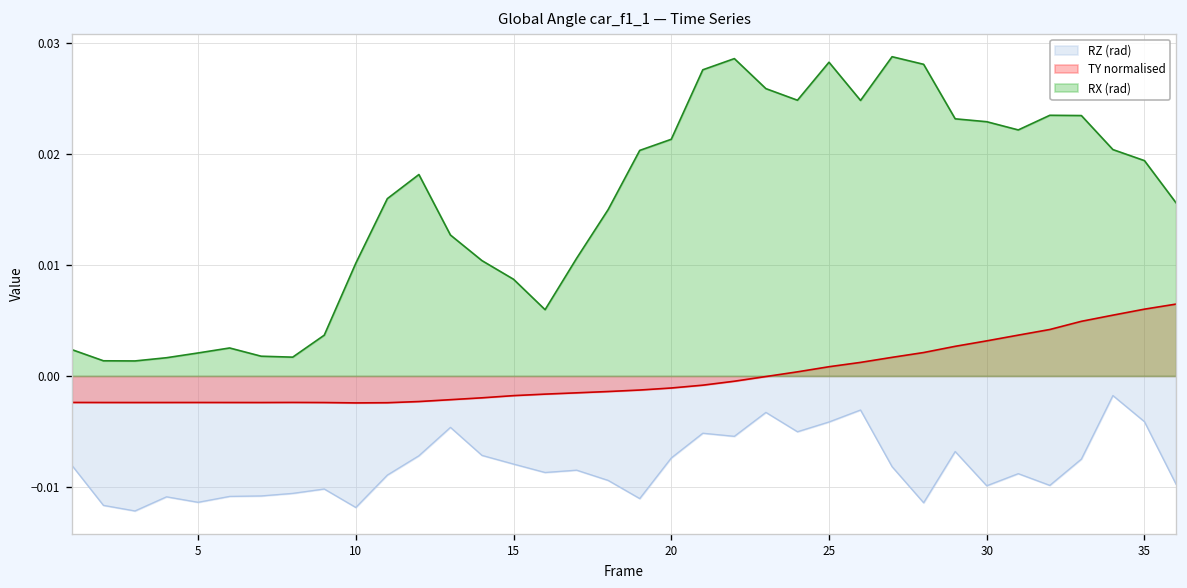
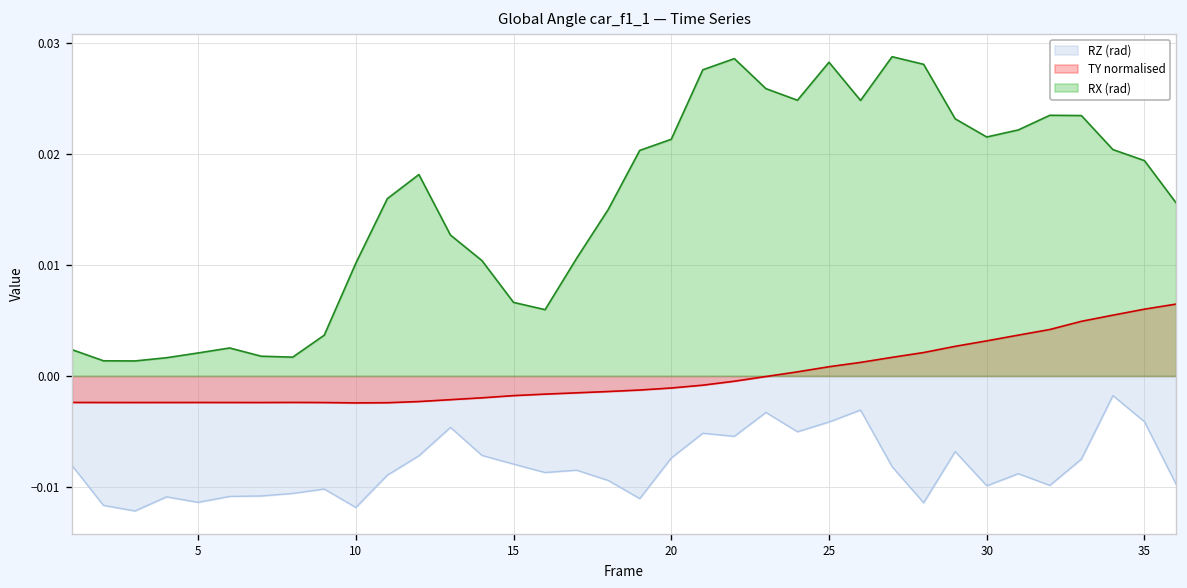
RX (rad), 15: 0.009 -> 0.007
RX (rad), 30: 0.023 -> 0.022
